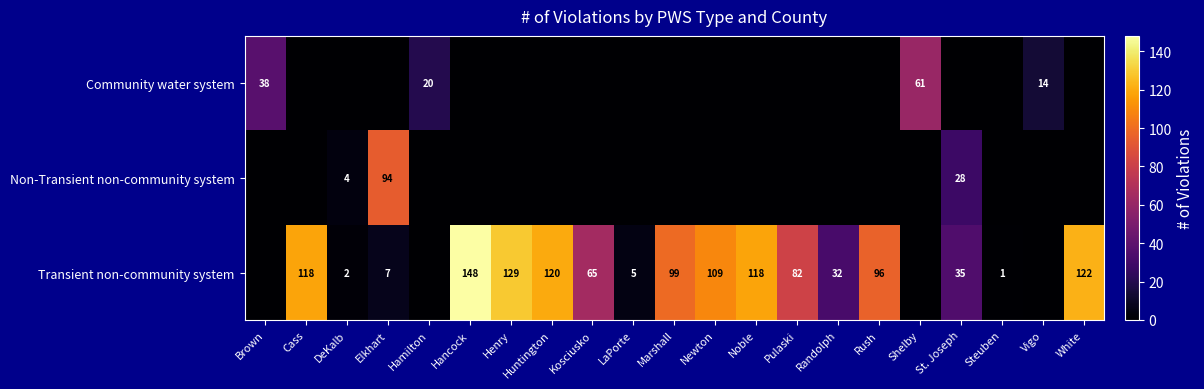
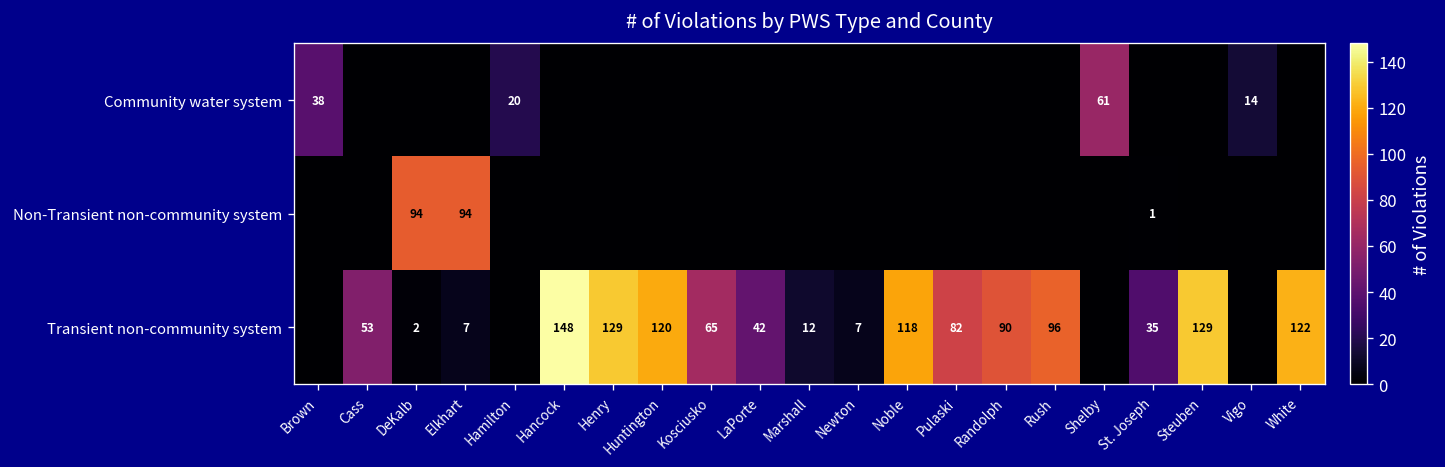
Non-Transient non-community system, DeKalb: 4 -> 94
Non-Transient non-community system, St. Joseph: 28 -> 1
Transient non-community system, Cass: 118 -> 53
Transient non-community system, LaPorte: 5 -> 42
Transient non-community system, Marshall: 99 -> 12
Transient non-community system, Newton: 109 -> 7
Transient non-community system, Randolph: 32 -> 90
Transient non-community system, Steuben: 1 -> 129
